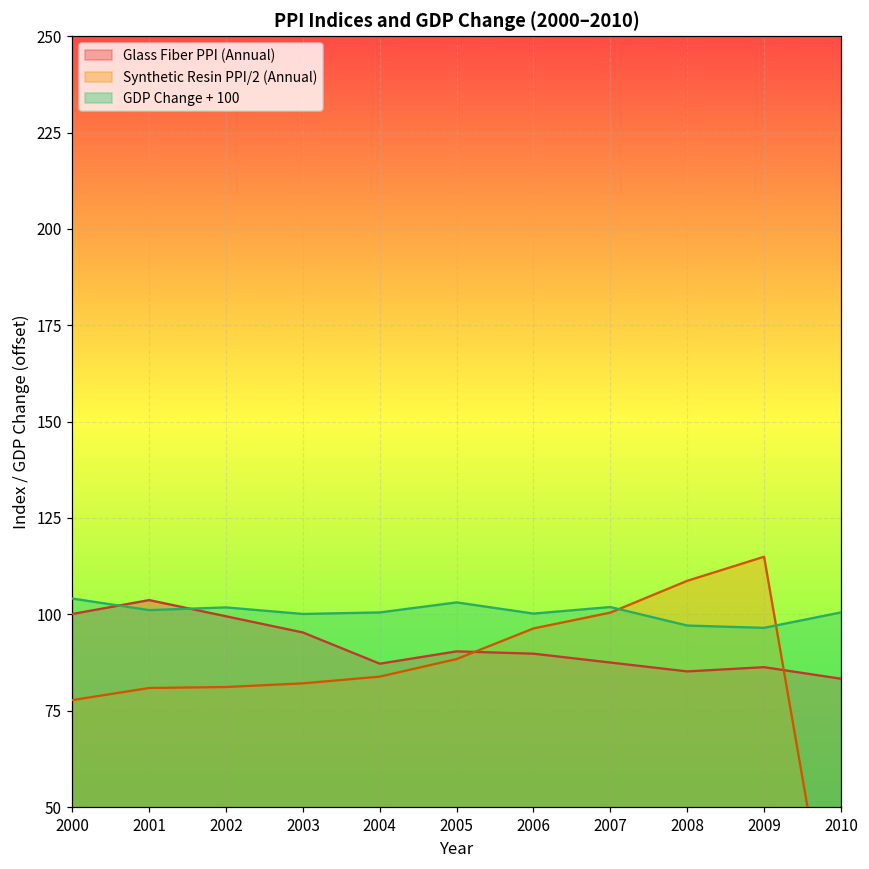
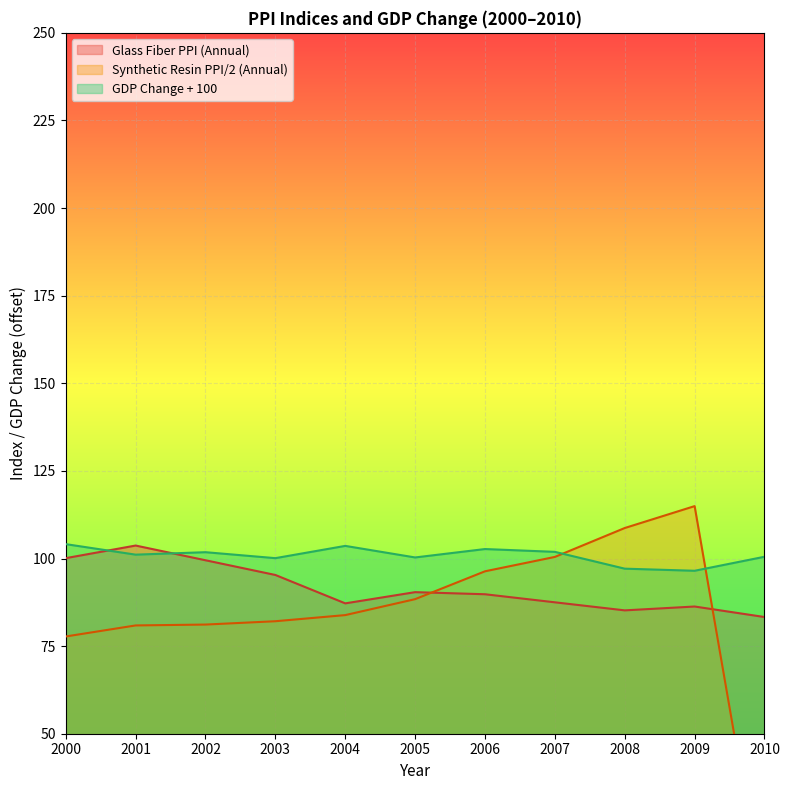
GDP Change + 100, 2004: 101 -> 104
GDP Change + 100, 2005: 103 -> 100
GDP Change + 100, 2006: 100 -> 103
